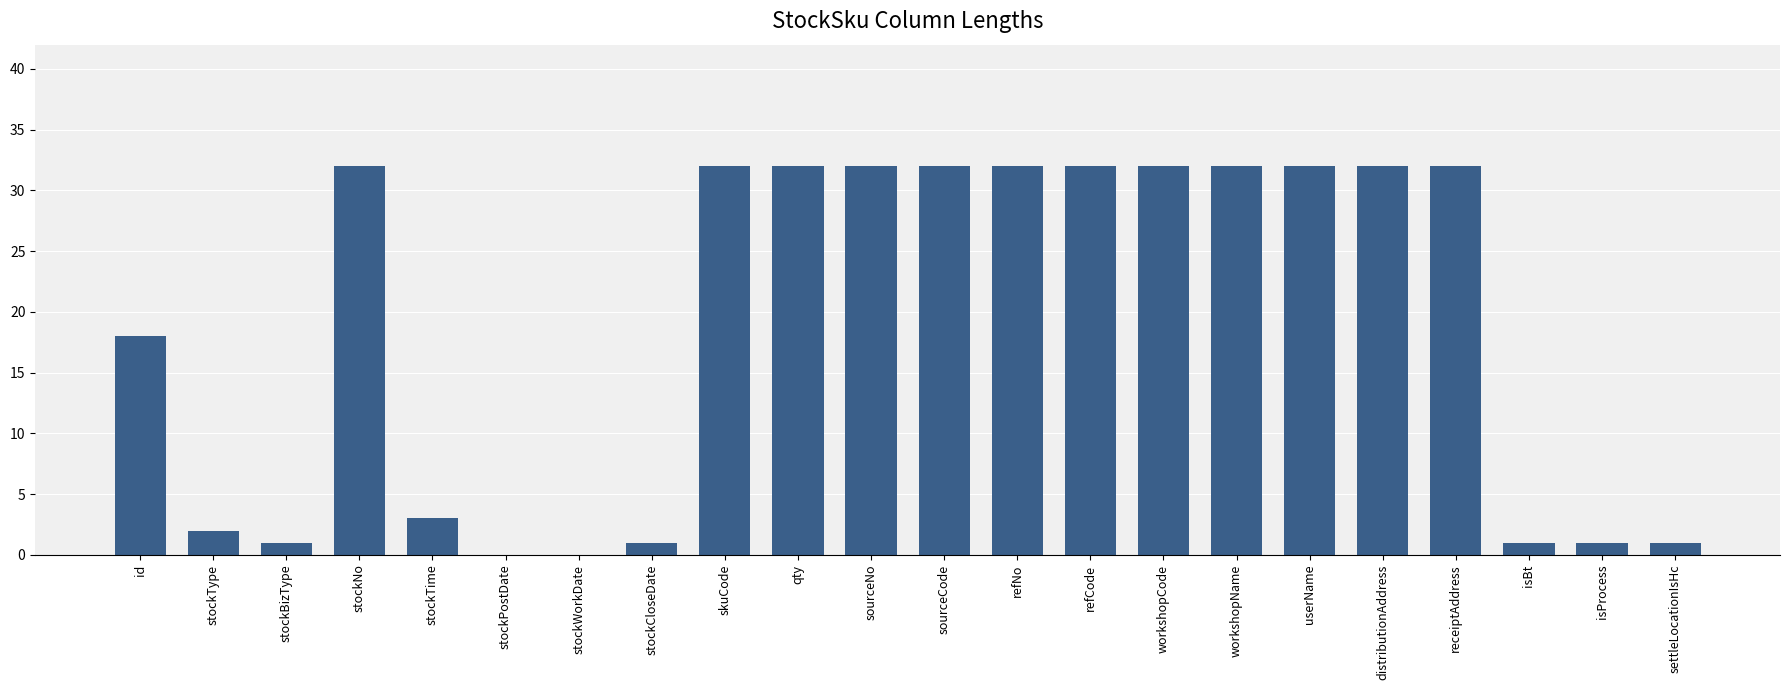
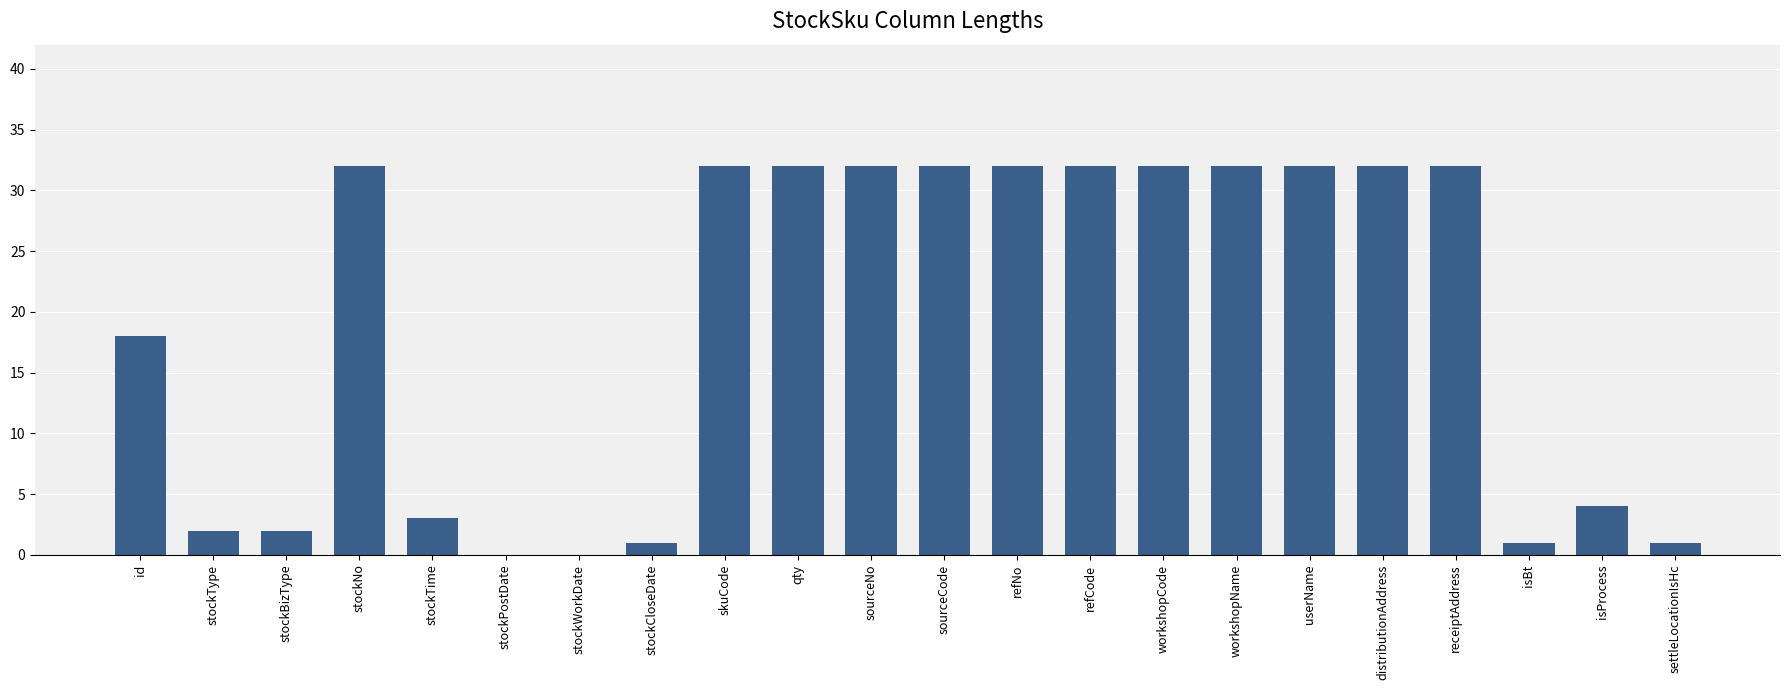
stockBizType: 1 -> 2
isProcess: 1 -> 4
